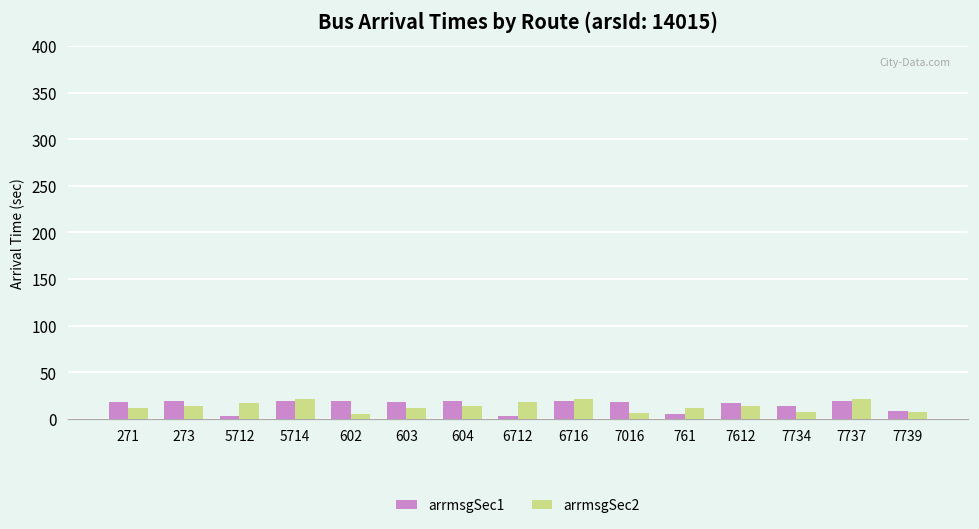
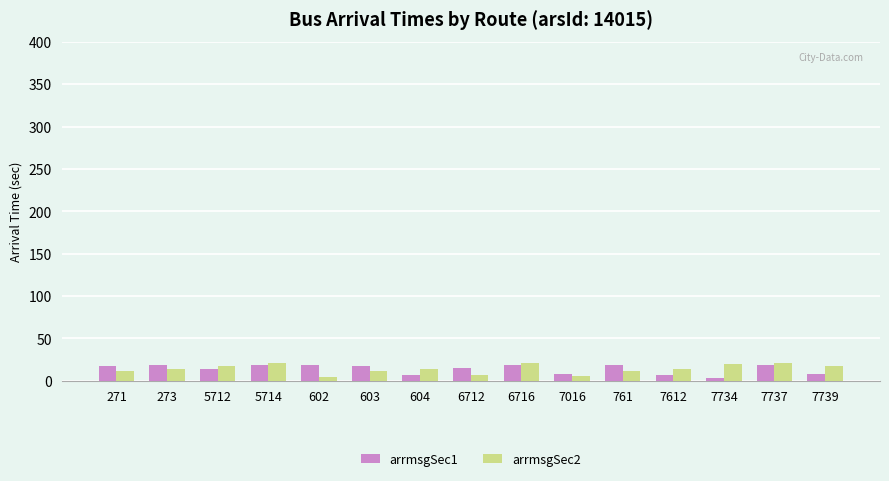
arrmsgSec1, 5712: 0 -> 10
arrmsgSec1, 604: 20 -> 10
arrmsgSec1, 6712: 0 -> 20
arrmsgSec2, 6712: 20 -> 10
arrmsgSec1, 7016: 20 -> 10
arrmsgSec1, 761: 10 -> 20
arrmsgSec1, 7612: 20 -> 10
arrmsgSec1, 7734: 10 -> 0
arrmsgSec2, 7734: 10 -> 20
arrmsgSec2, 7739: 10 -> 20
